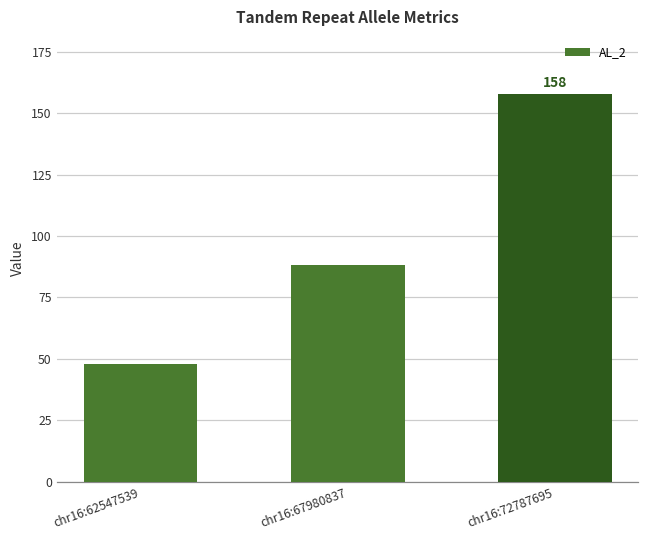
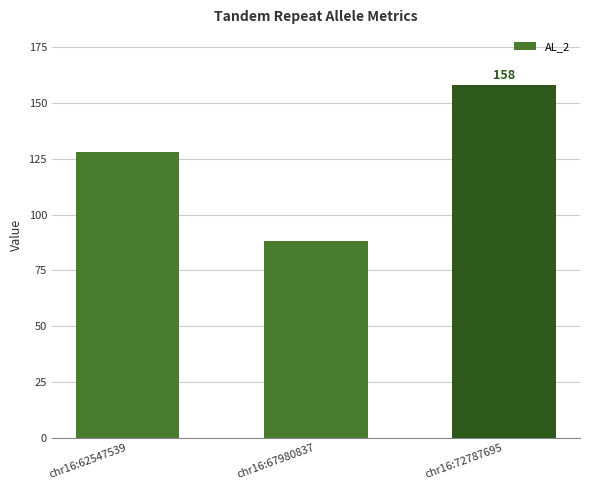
chr16:62547539: 48 -> 128
